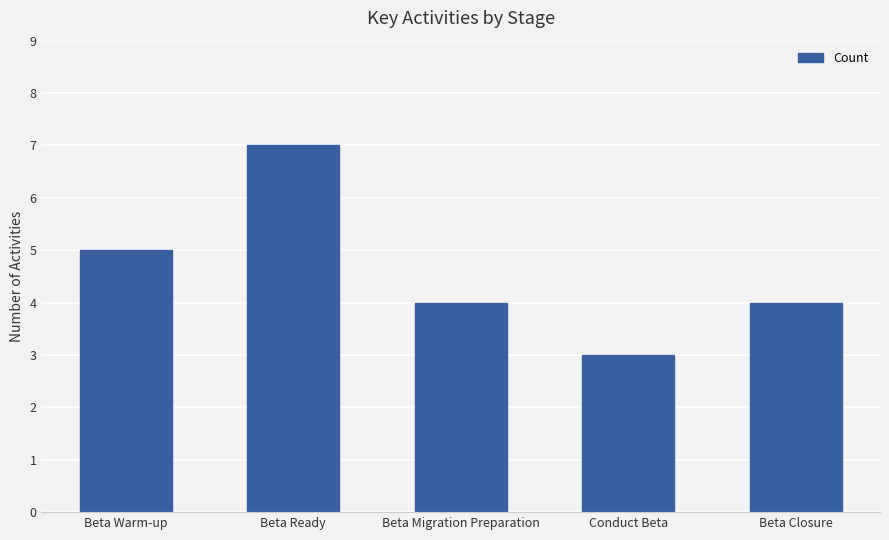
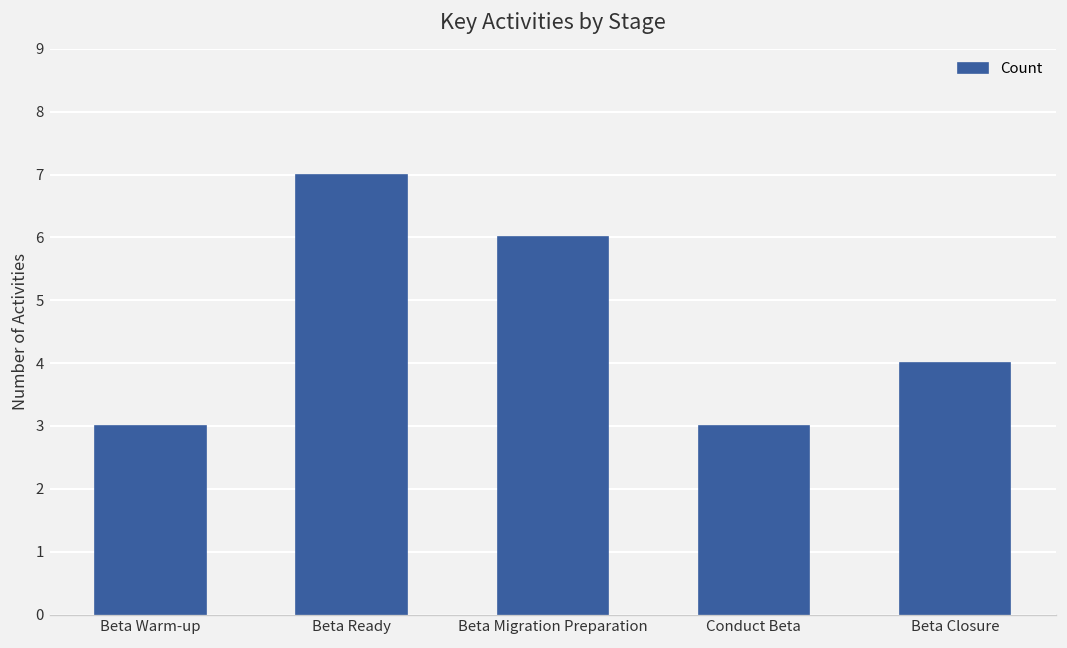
Beta Warm-up: 5 -> 3
Beta Migration Preparation: 4 -> 6
